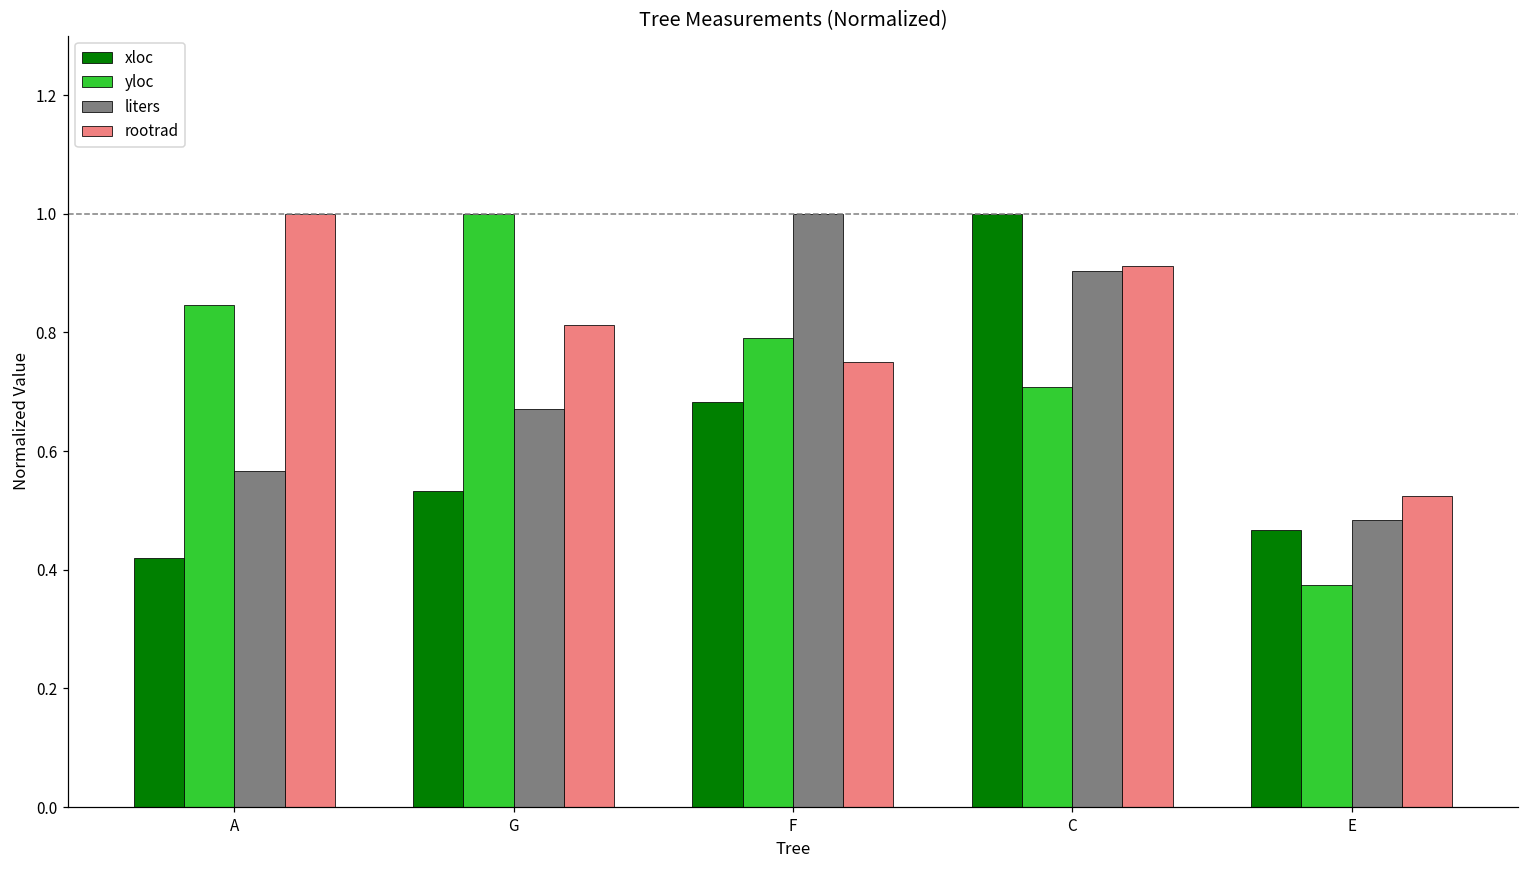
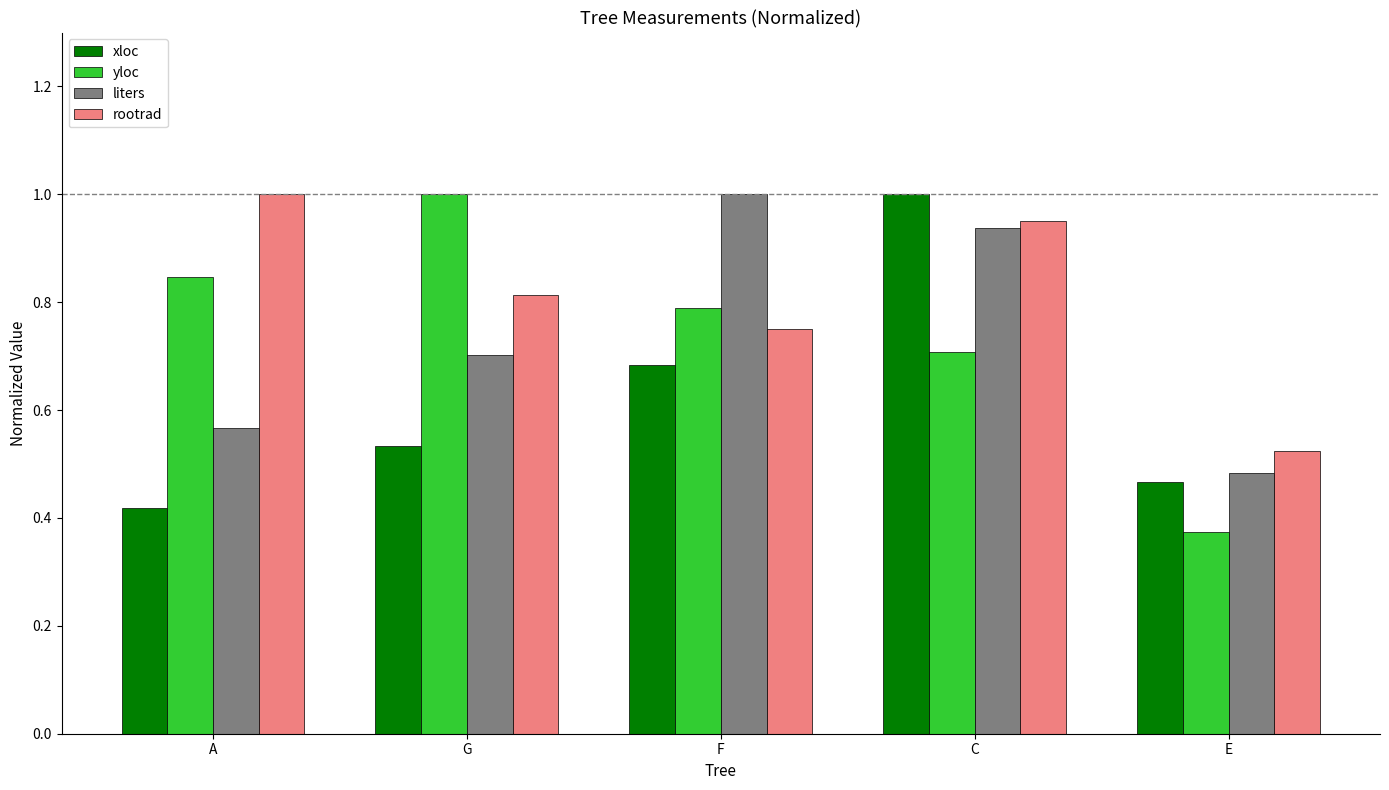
liters, G: 0.67 -> 0.70
liters, C: 0.90 -> 0.94
rootrad, C: 0.91 -> 0.95
